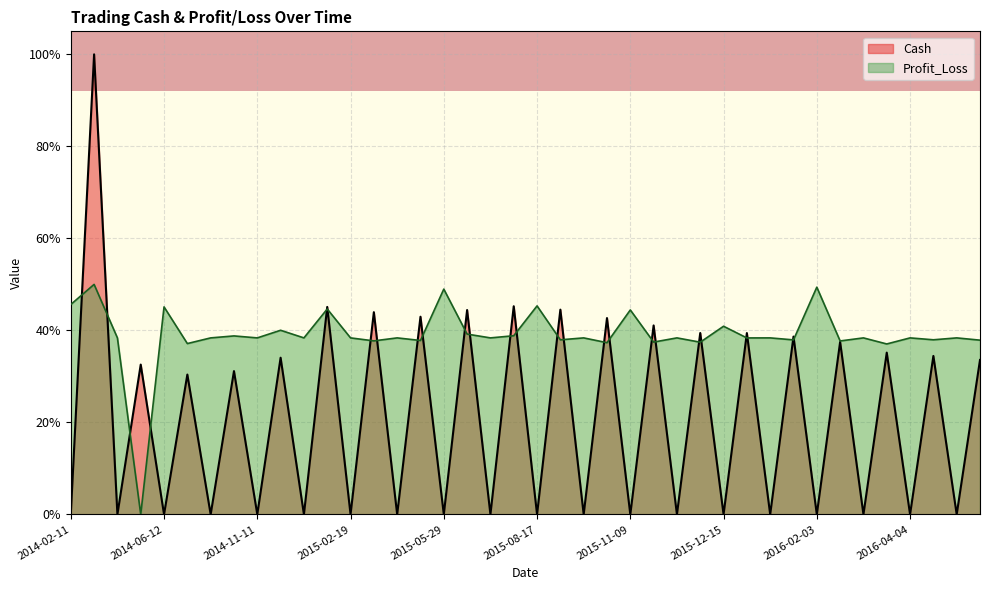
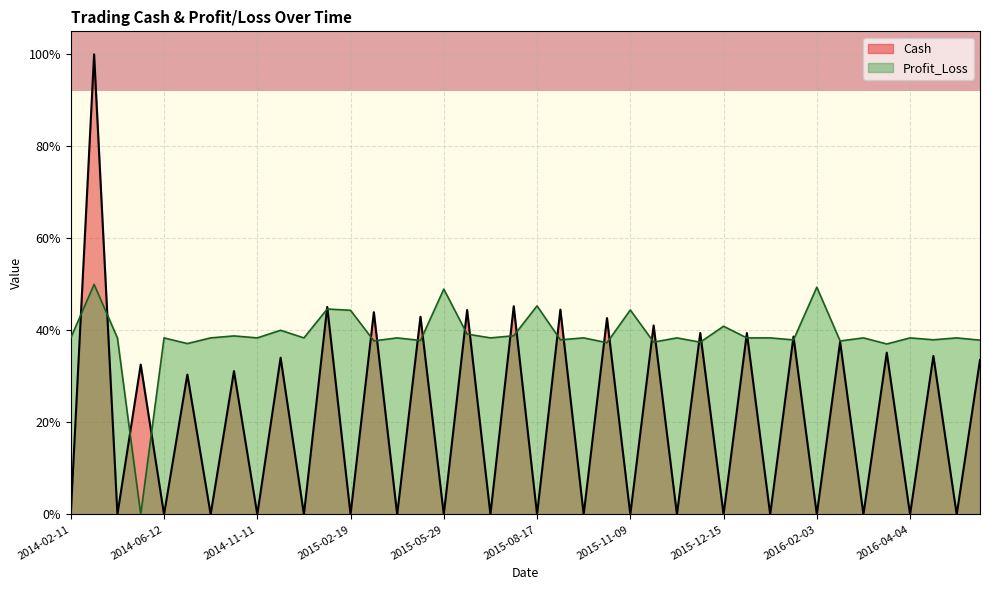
Profit_Loss, 2014-02-11: 46% -> 38%
Profit_Loss, 2014-06-12: 45% -> 38%
Profit_Loss, 2015-02-19: 38% -> 44%
